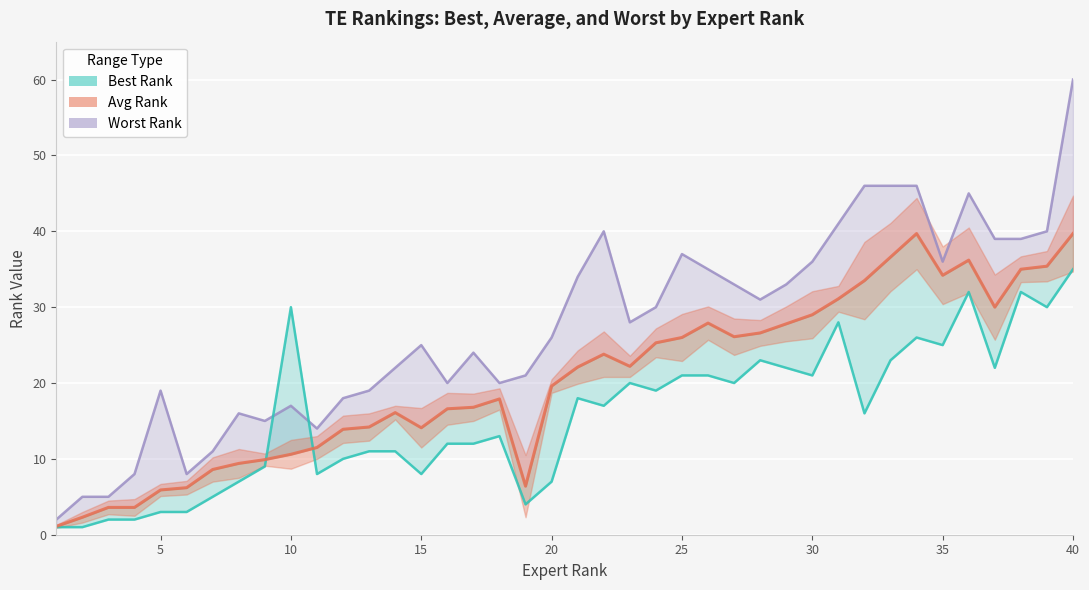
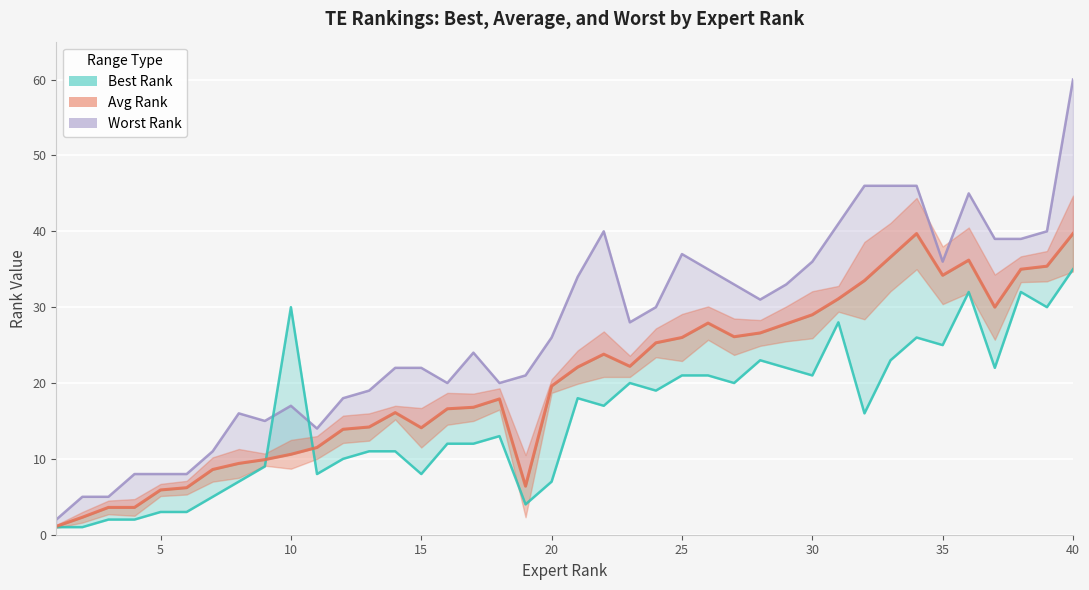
Worst Rank, 5: 19 -> 8
Worst Rank, 15: 25 -> 22
